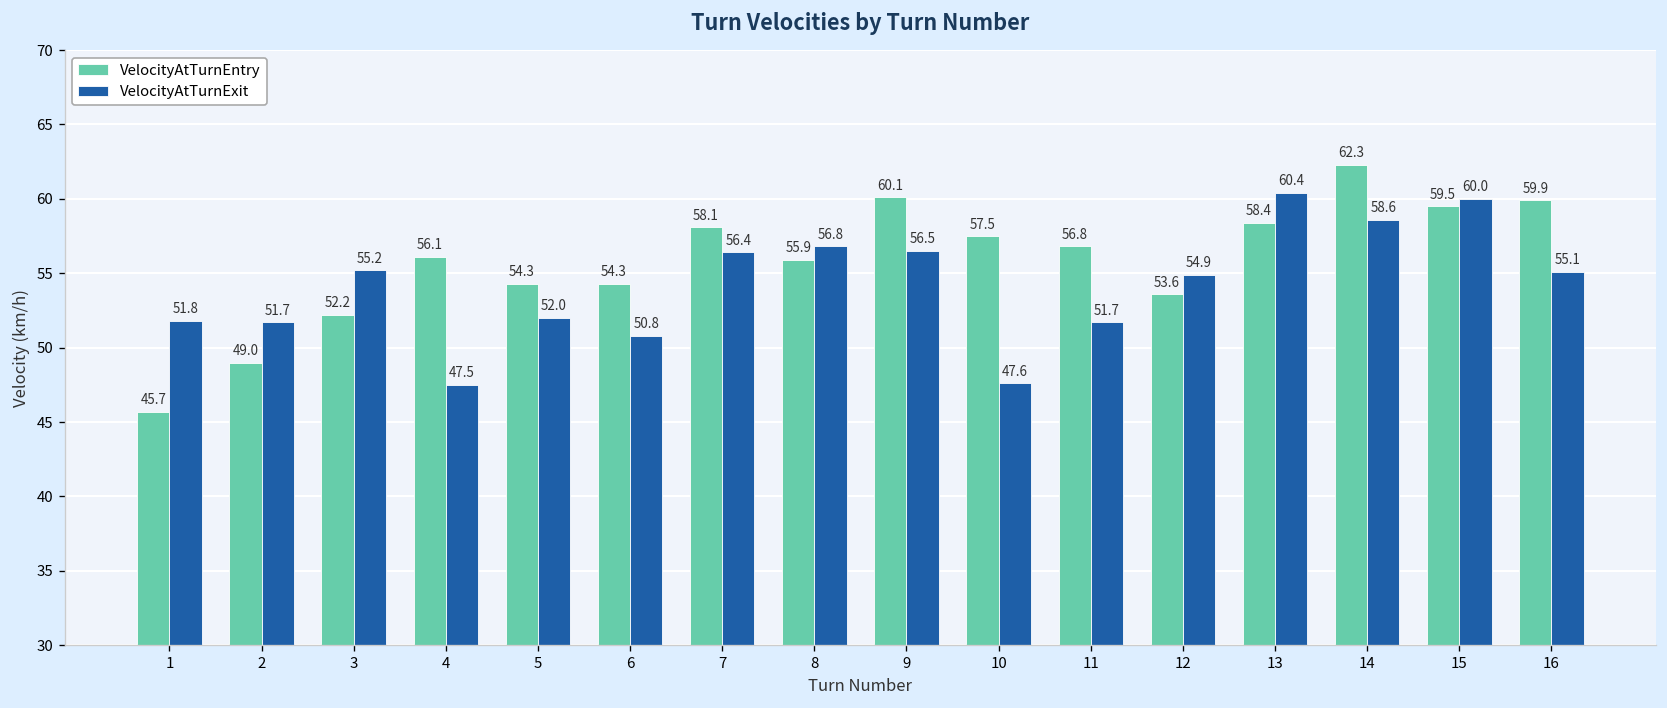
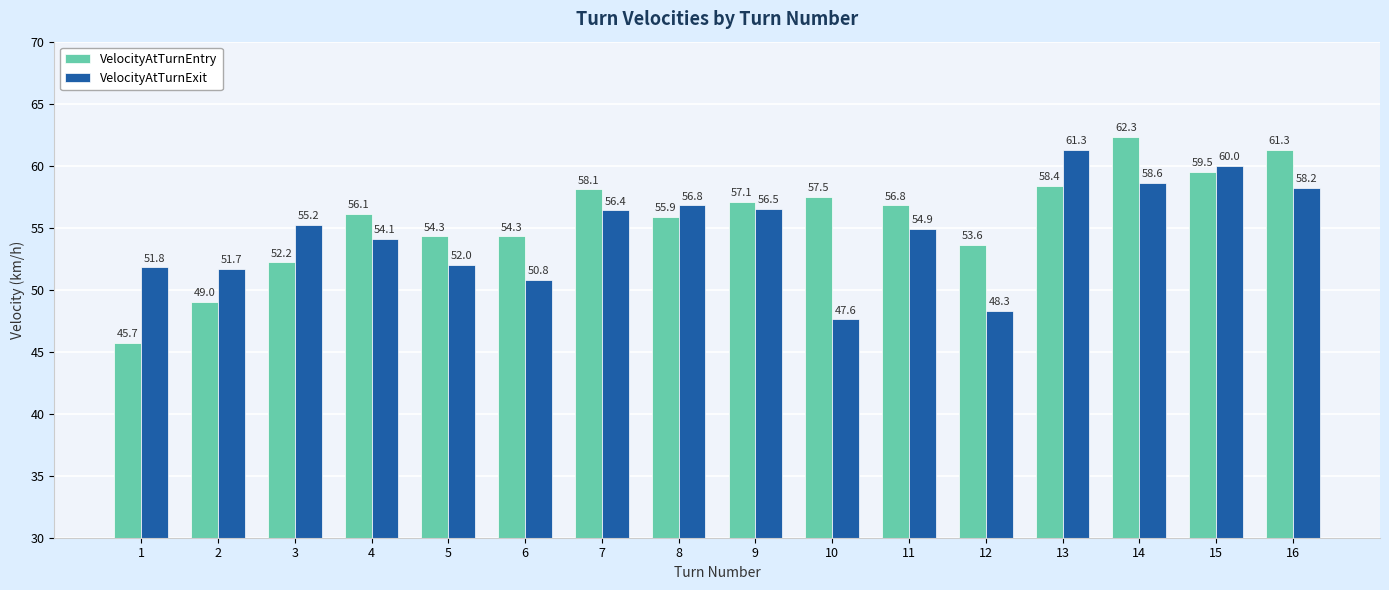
VelocityAtTurnExit, 4: 47.5 -> 54.1
VelocityAtTurnEntry, 9: 60.1 -> 57.1
VelocityAtTurnExit, 11: 51.7 -> 54.9
VelocityAtTurnExit, 12: 54.9 -> 48.3
VelocityAtTurnExit, 13: 60.4 -> 61.3
VelocityAtTurnEntry, 16: 59.9 -> 61.3
VelocityAtTurnExit, 16: 55.1 -> 58.2
